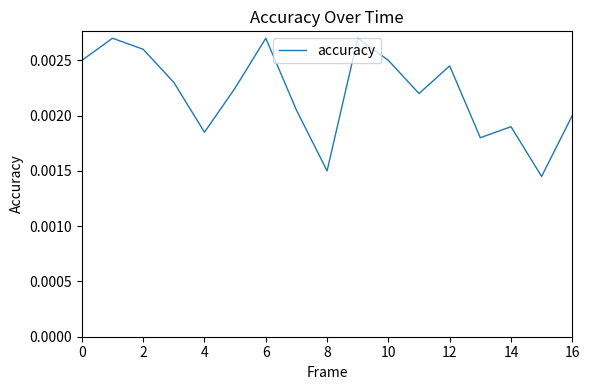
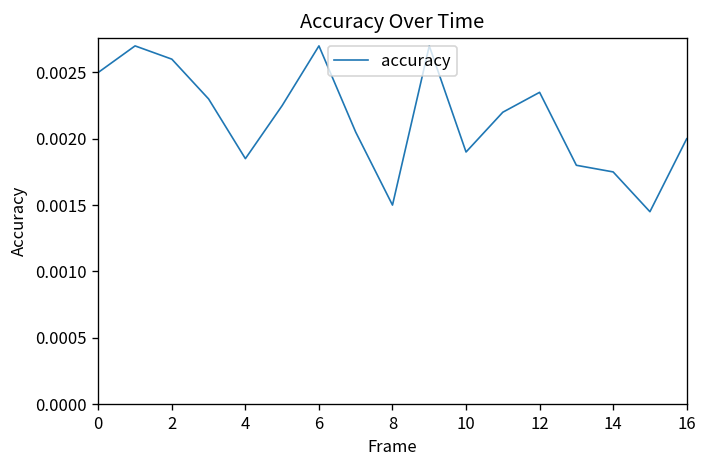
10: 0.00250 -> 0.00190
12: 0.00245 -> 0.00235
14: 0.00190 -> 0.00175
